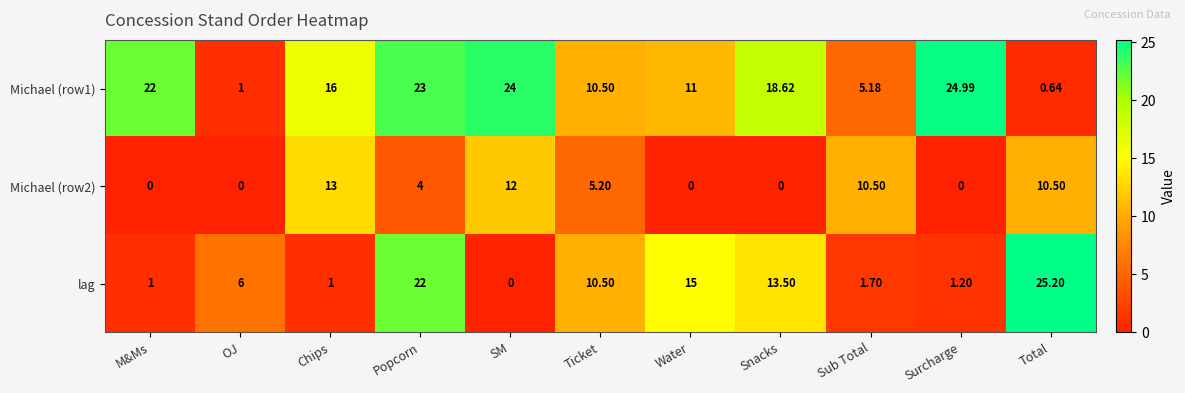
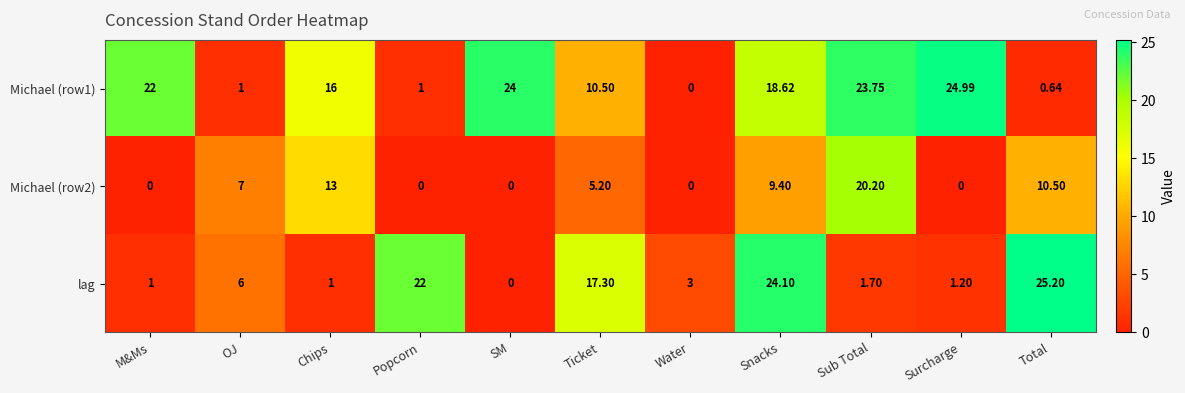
Michael (row1), Popcorn: 23 -> 1
Michael (row1), Water: 11 -> 0
Michael (row1), Sub Total: 5.18 -> 23.75
Michael (row2), OJ: 0 -> 7
Michael (row2), Popcorn: 4 -> 0
Michael (row2), SM: 12 -> 0
Michael (row2), Snacks: 0 -> 9.40
Michael (row2), Sub Total: 10.50 -> 20.20
lag, Ticket: 10.50 -> 17.30
lag, Water: 15 -> 3
lag, Snacks: 13.50 -> 24.10
